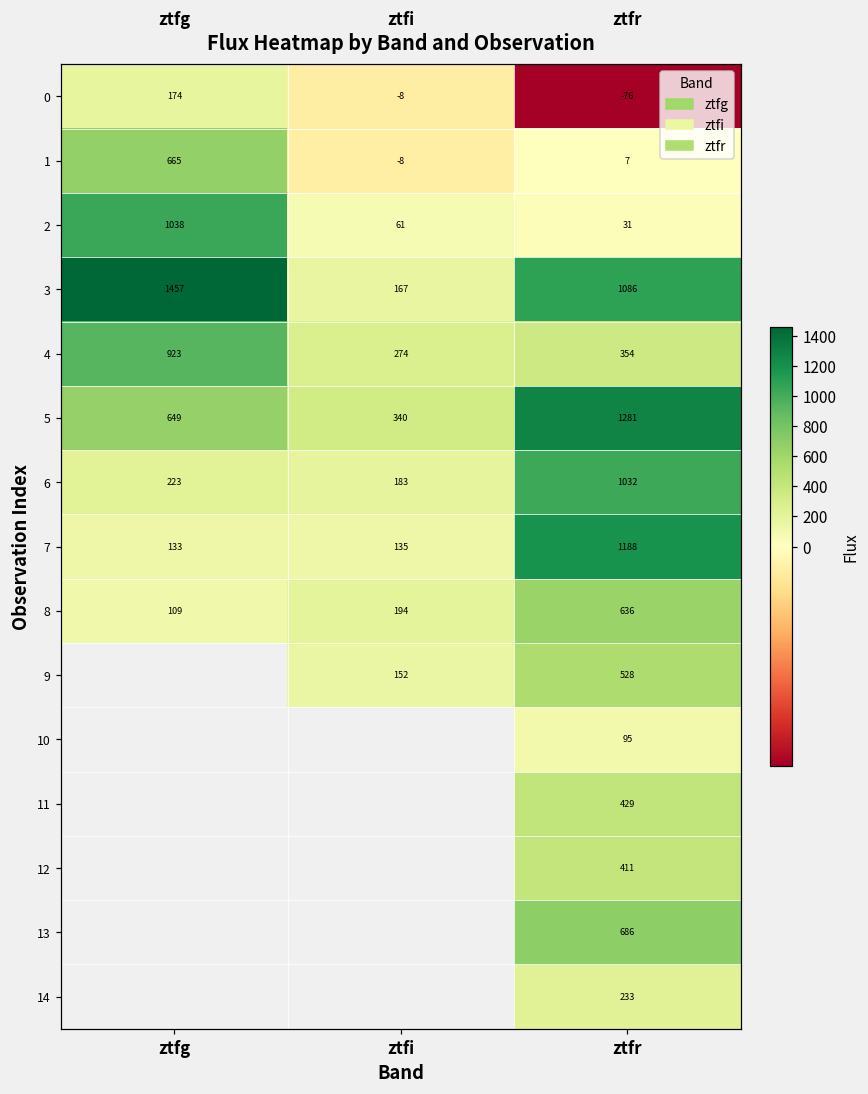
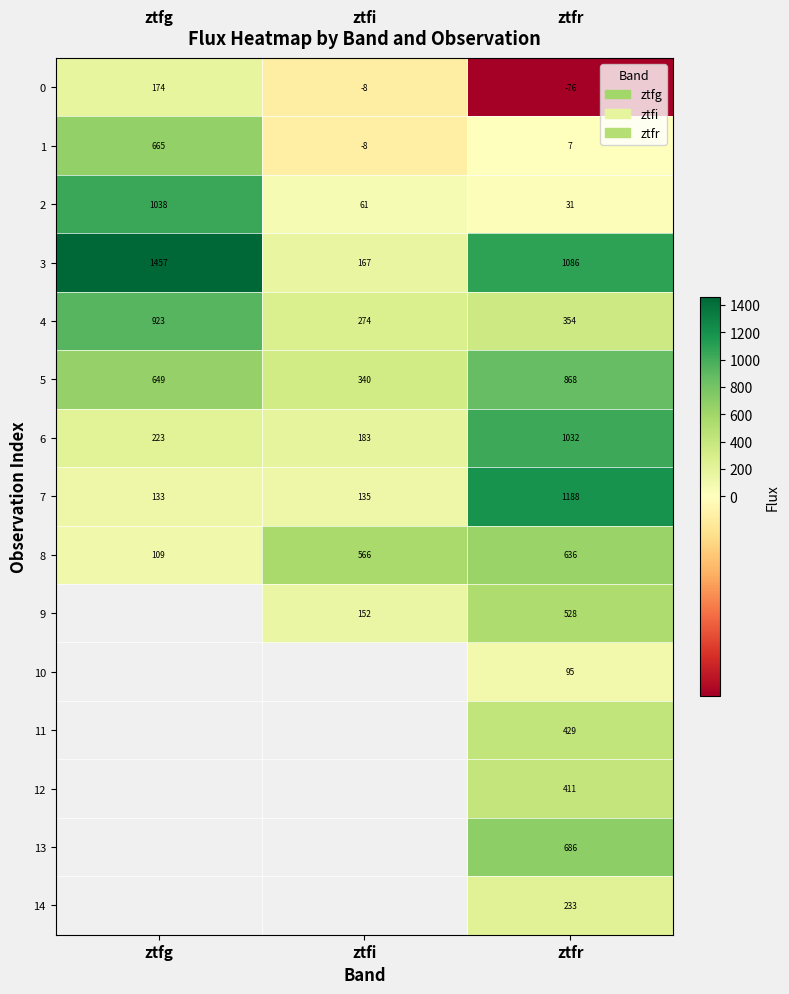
5, ztfr: 1281 -> 868
8, ztfi: 194 -> 566
